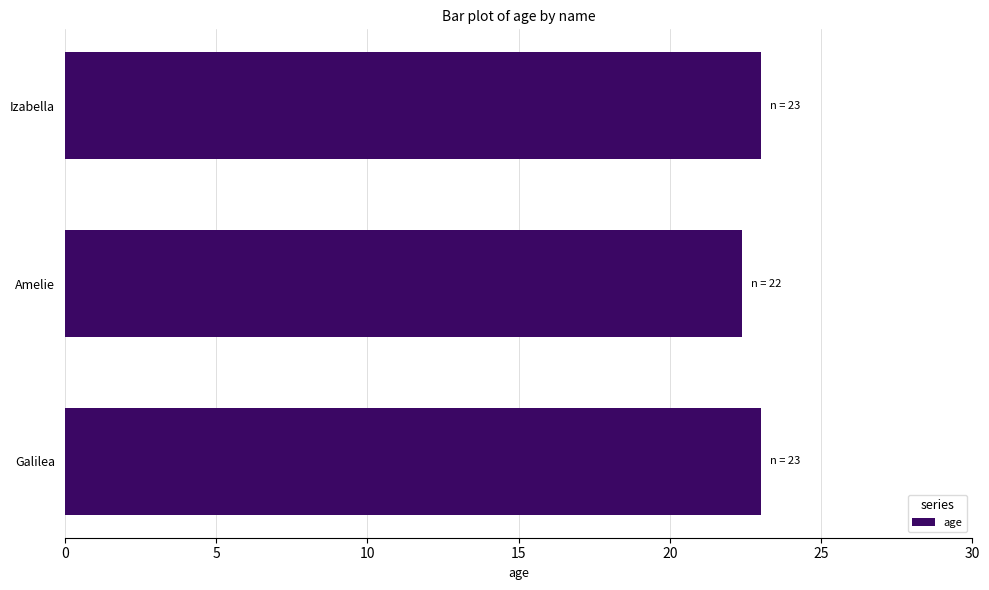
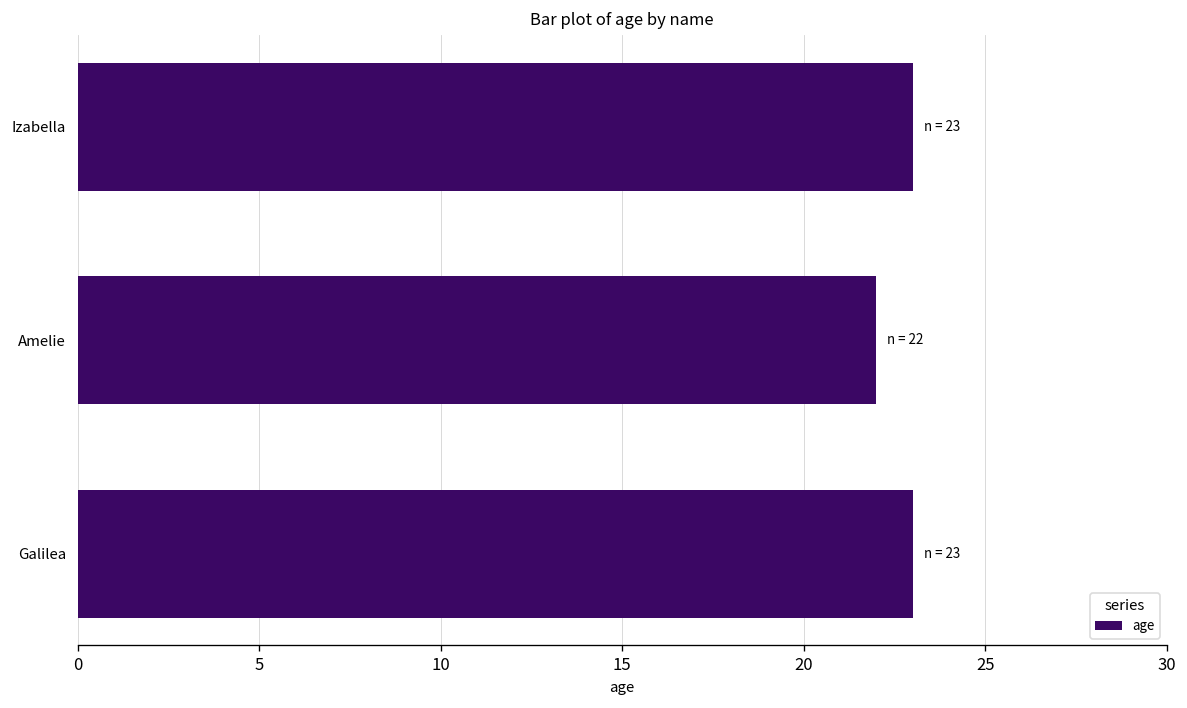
Amelie: 22.4 -> 22.0
